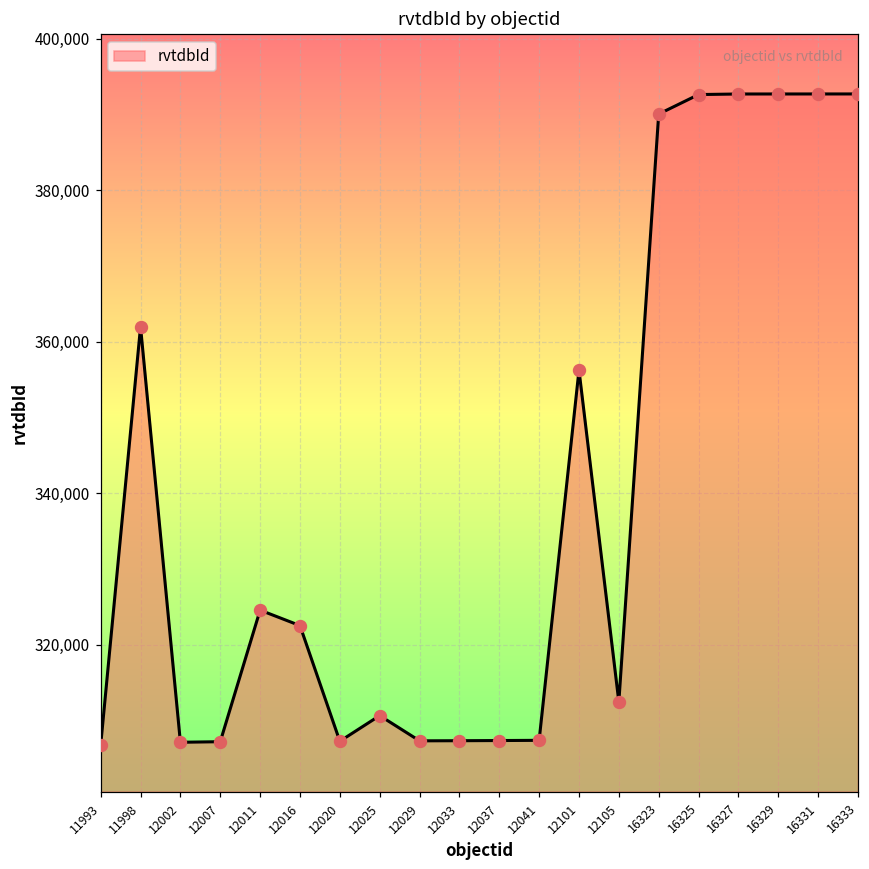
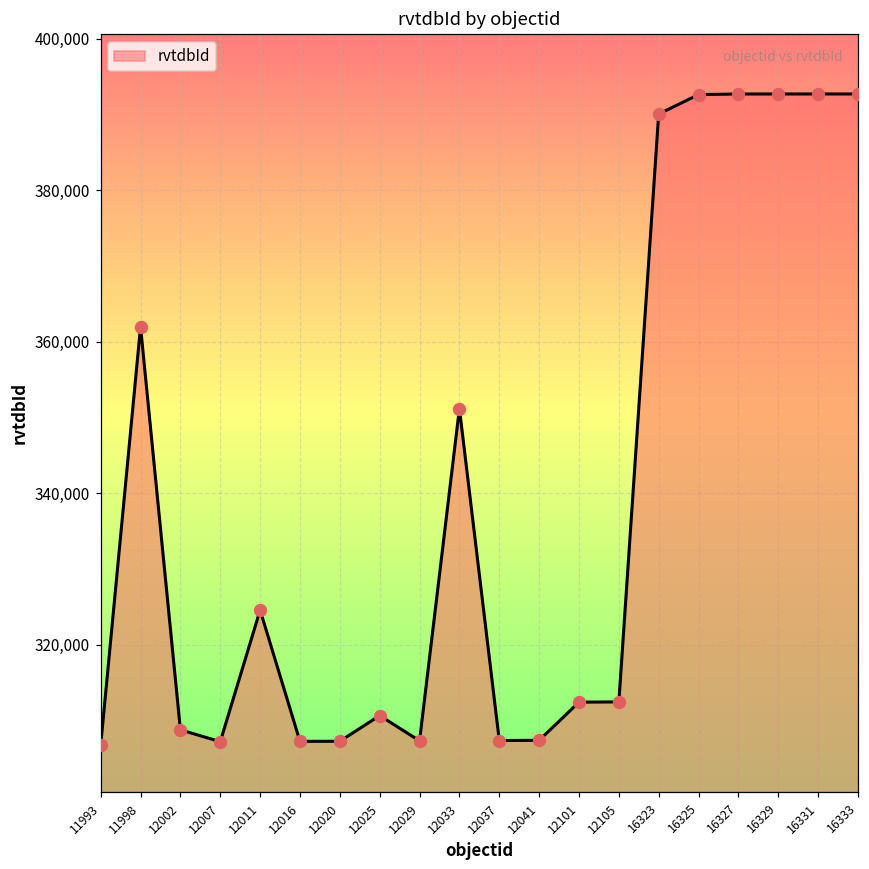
12002: 307,000 -> 309,000
12016: 323,000 -> 307,000
12033: 307,000 -> 351,000
12101: 356,000 -> 312,000
